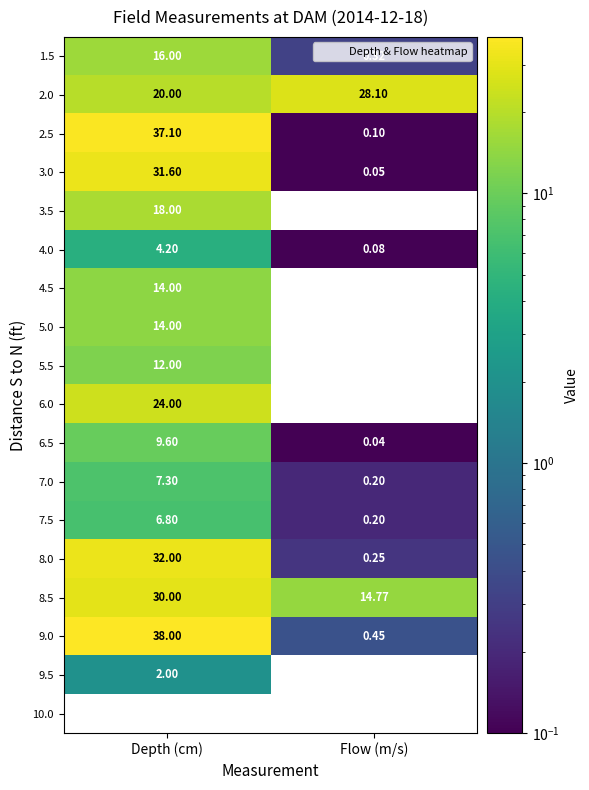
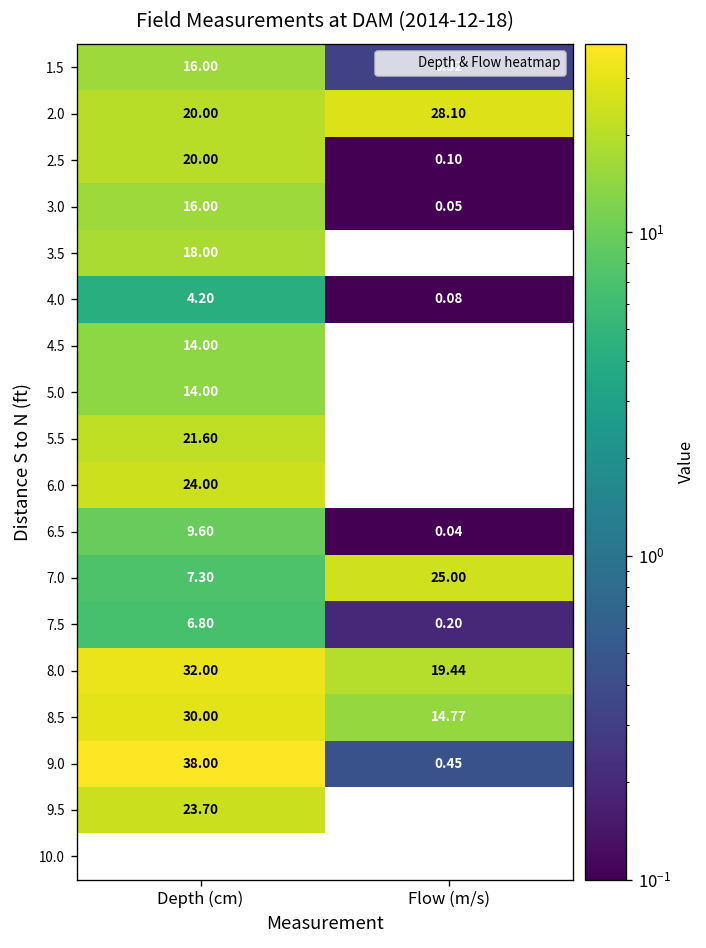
2.5, Depth (cm): 37.10 -> 20.00
3.0, Depth (cm): 31.60 -> 16.00
5.5, Depth (cm): 12.00 -> 21.60
7.0, Flow (m/s): 0.20 -> 25.00
8.0, Flow (m/s): 0.25 -> 19.44
9.5, Depth (cm): 2.00 -> 23.70
